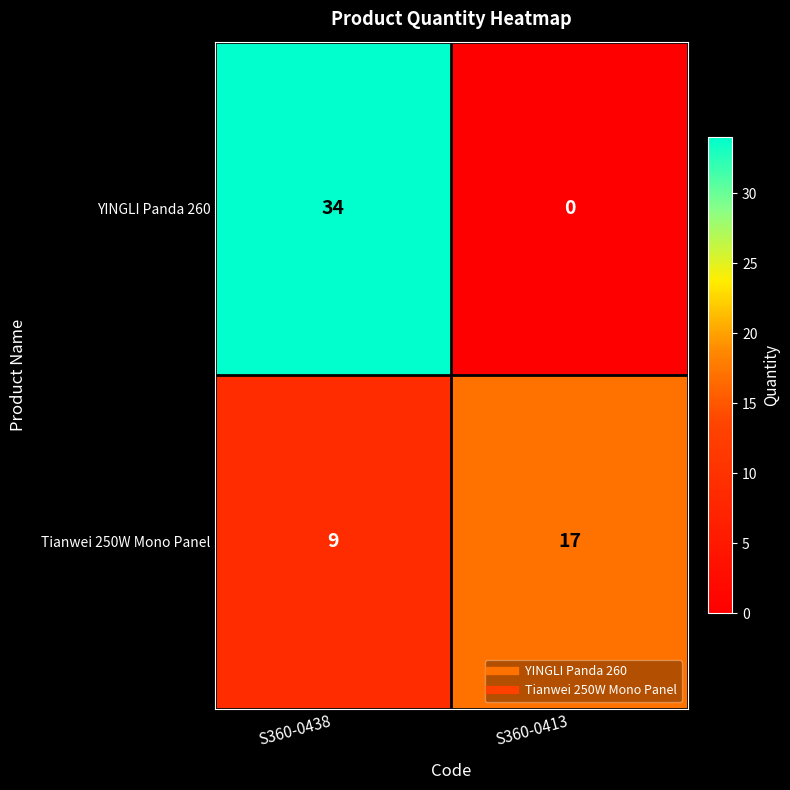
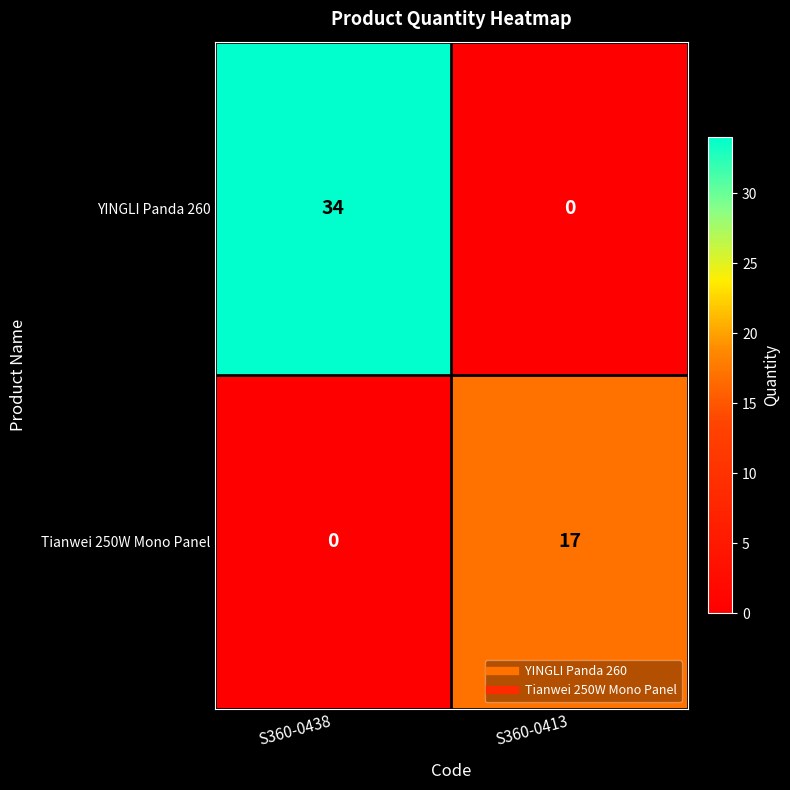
Tianwei 250W Mono Panel, S360-0438: 9 -> 0
